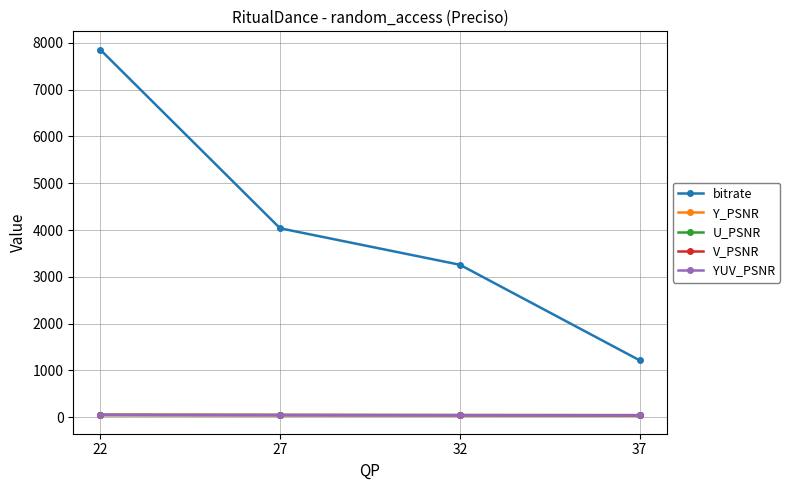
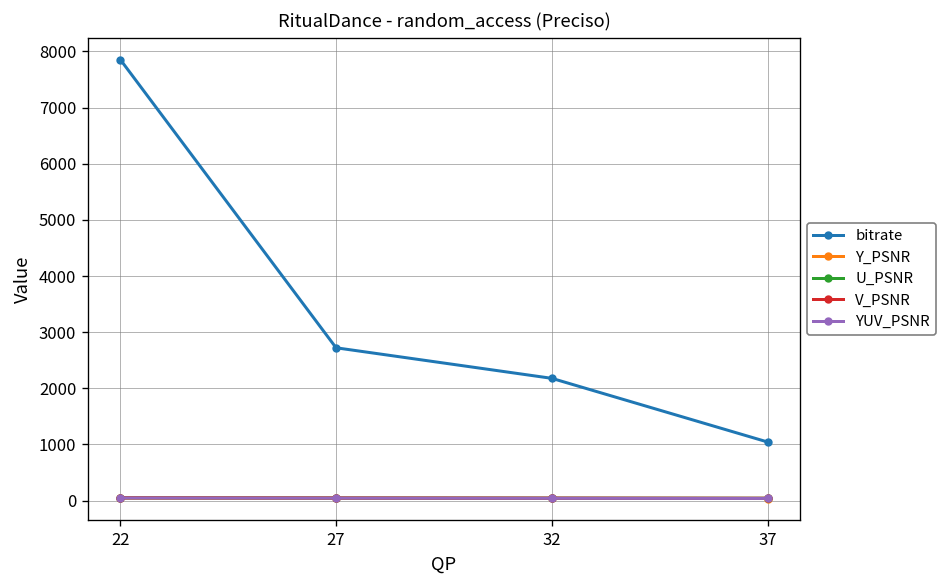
bitrate, 27: 4000 -> 2700
bitrate, 32: 3300 -> 2200
bitrate, 37: 1200 -> 1000
